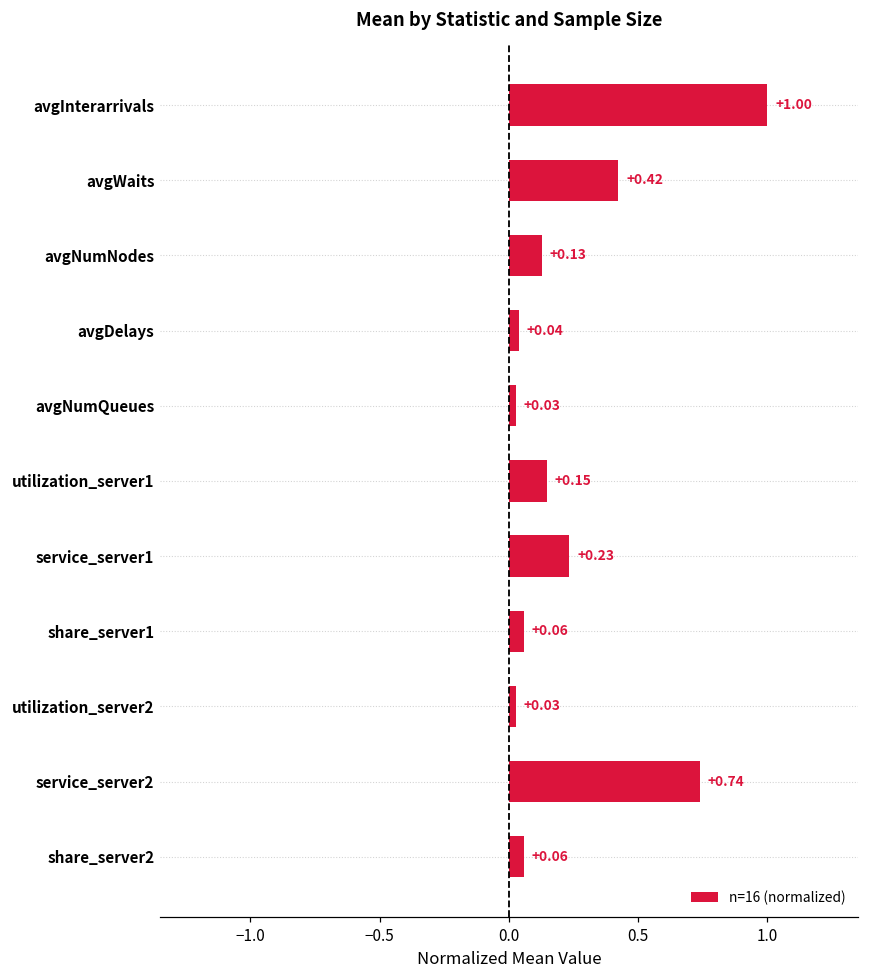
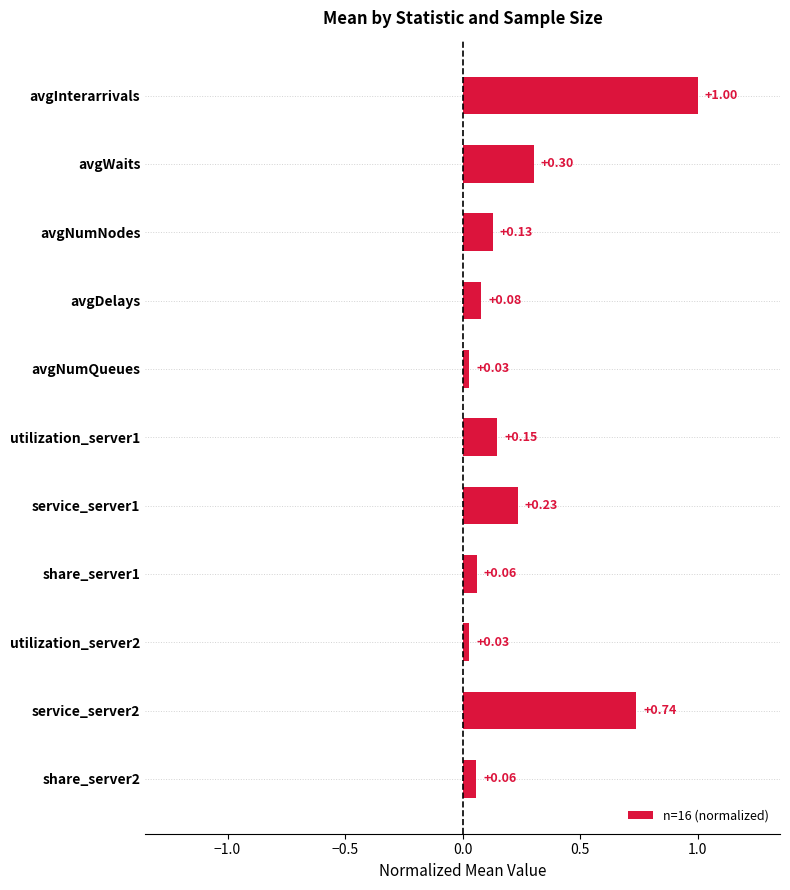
avgWaits: +0.42 -> +0.30
avgDelays: +0.04 -> +0.08
